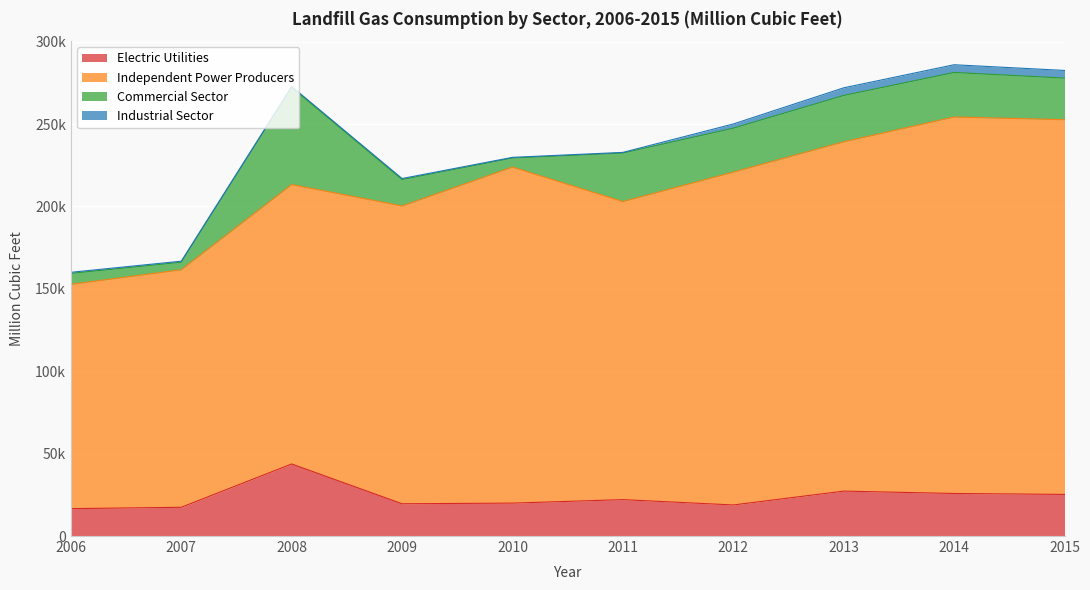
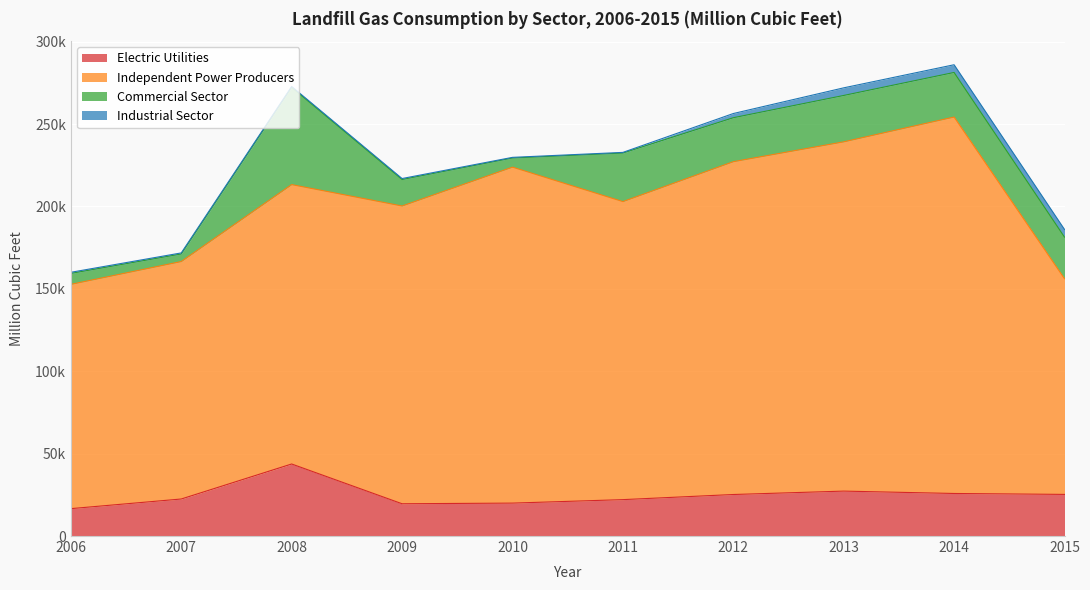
Electric Utilities, 2007: 17000 -> 22000
Electric Utilities, 2012: 19000 -> 25000
Independent Power Producers, 2015: 227000 -> 131000
